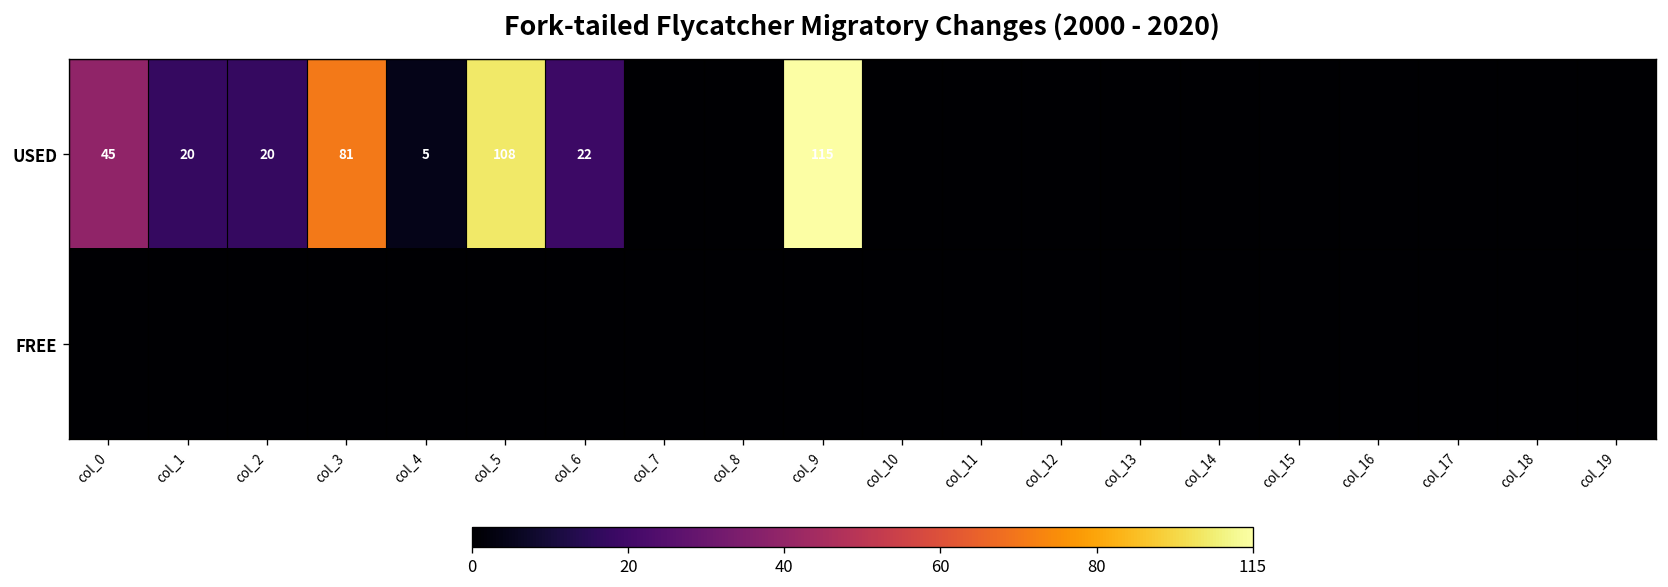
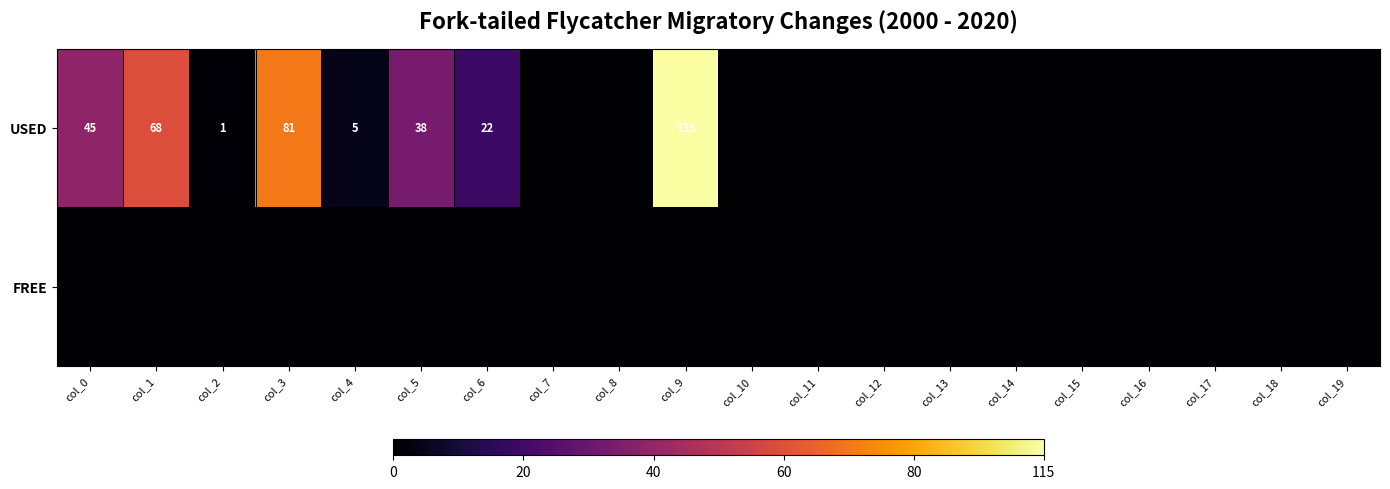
USED, col_1: 20 -> 68
USED, col_2: 20 -> 1
USED, col_5: 108 -> 38
